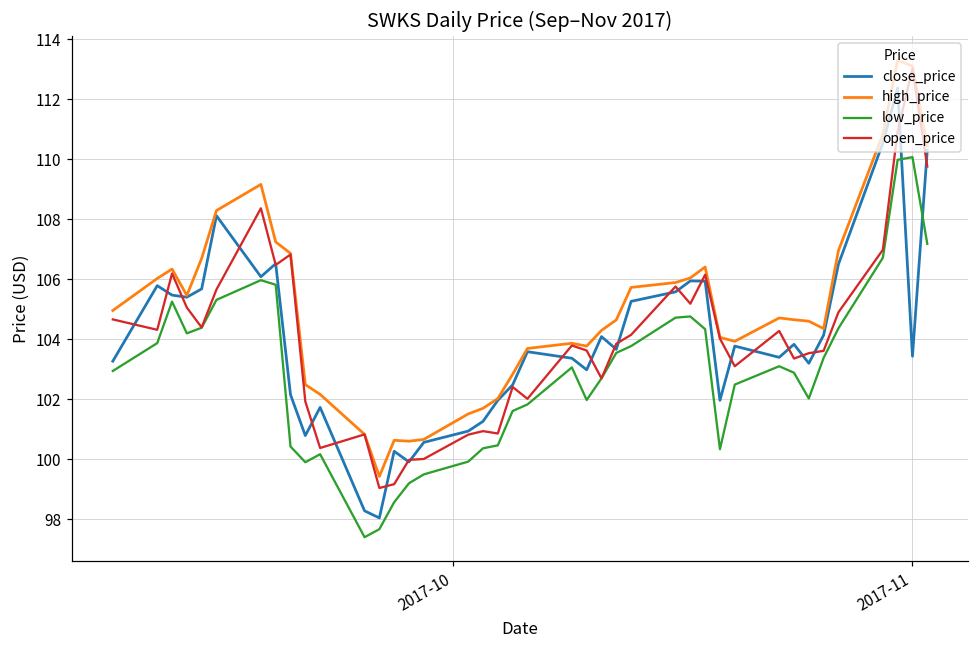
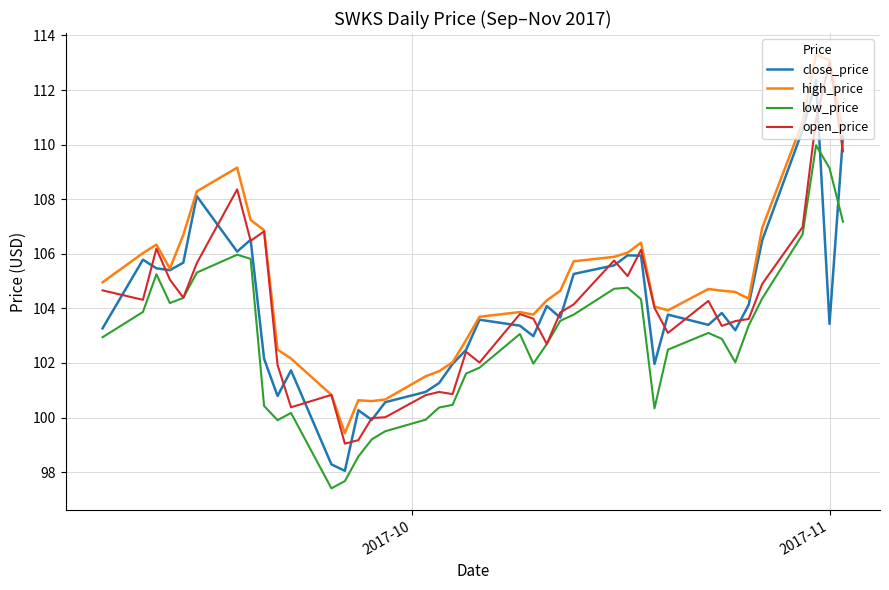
low_price, 2017-11: 110.1 -> 109.1
